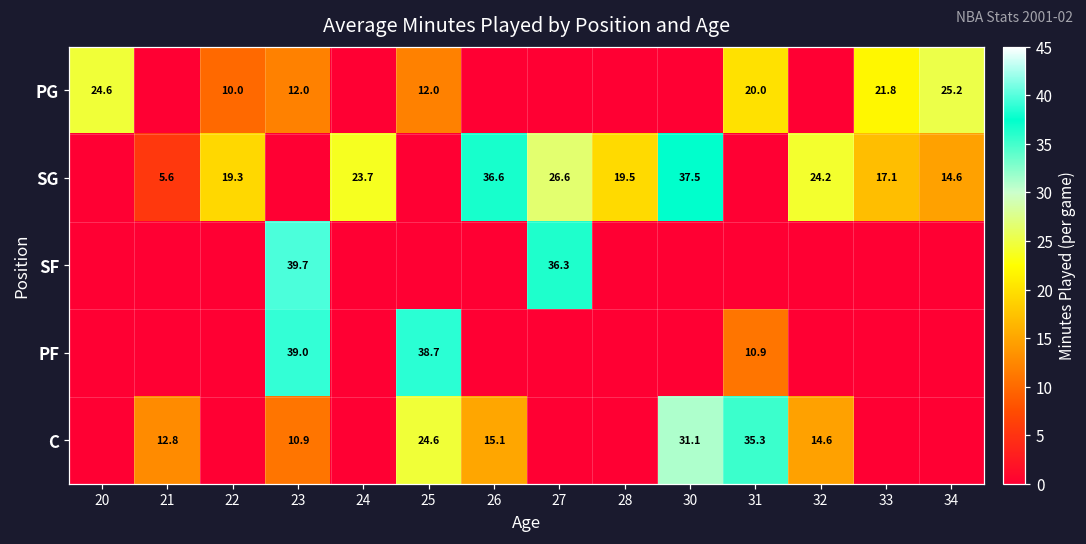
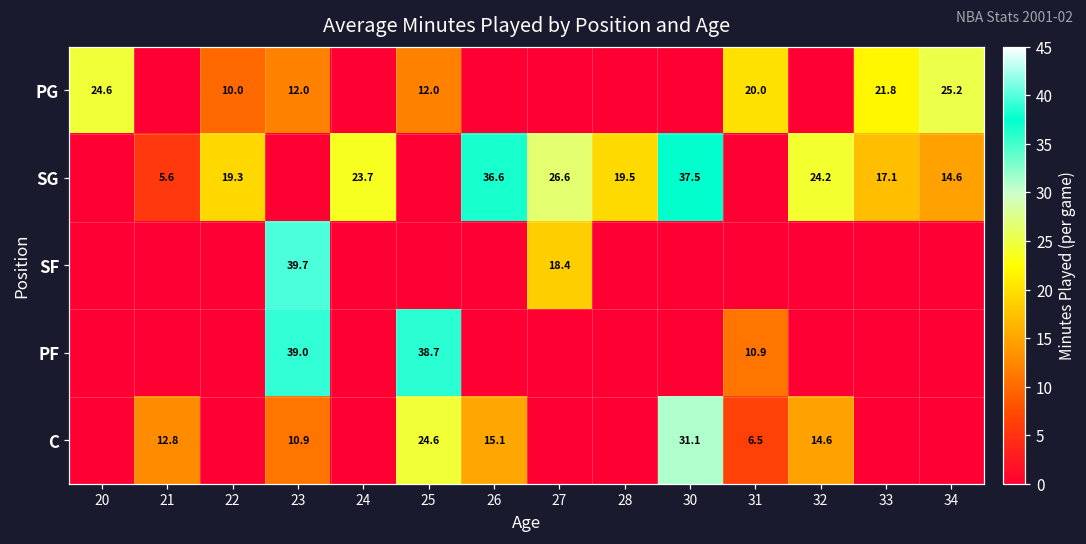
SF, 27: 36.3 -> 18.4
C, 31: 35.3 -> 6.5
